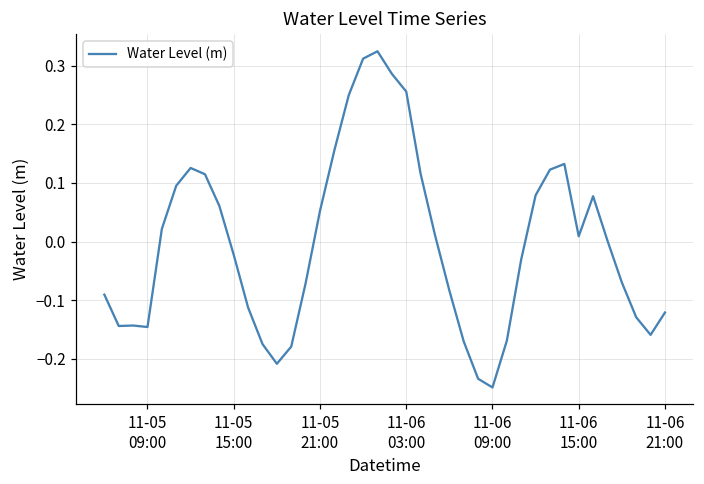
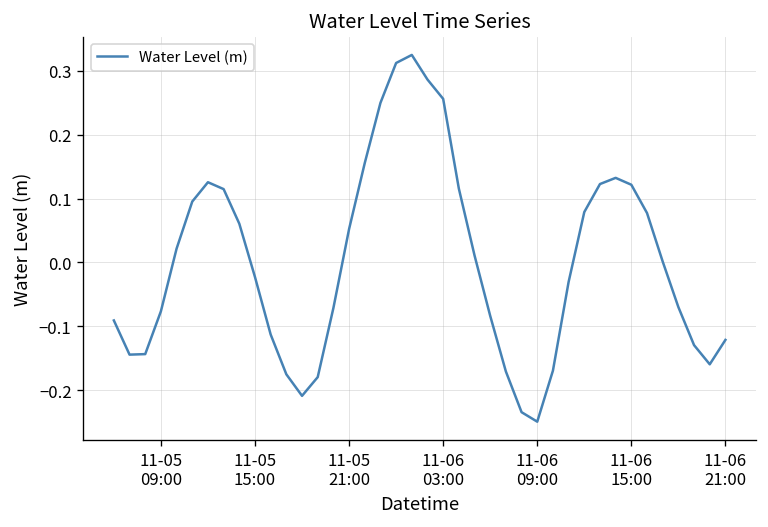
11-05 09:00: -0.15 -> -0.08
11-06 15:00: 0.01 -> 0.12
